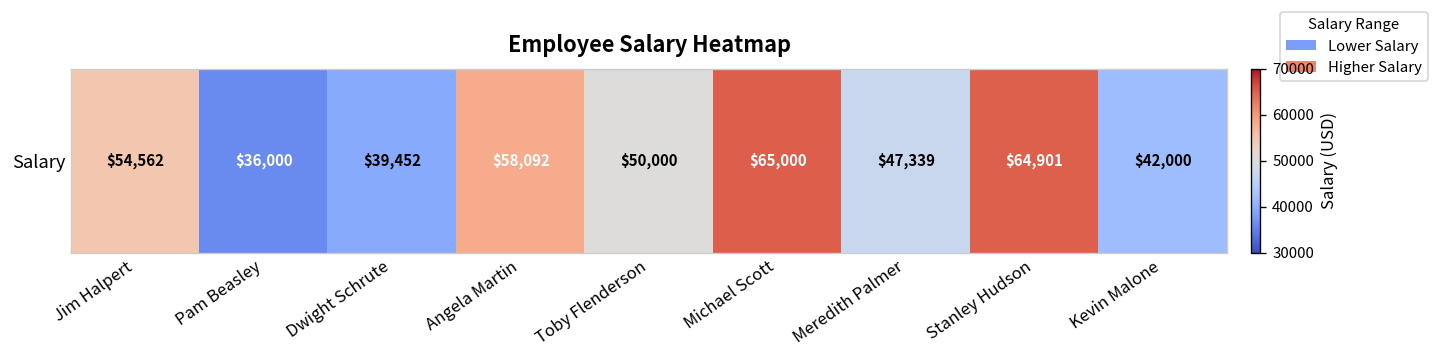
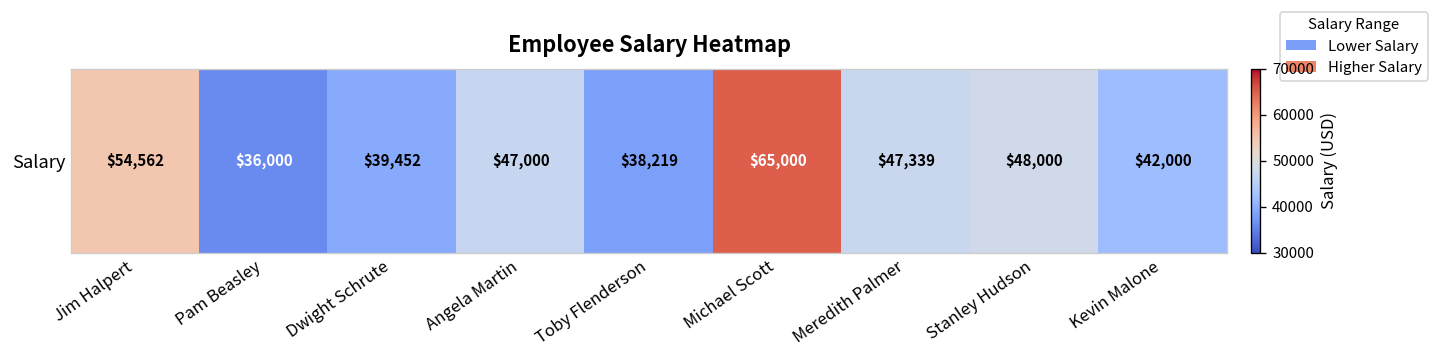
Salary, Angela Martin: $58,092 -> $47,000
Salary, Toby Flenderson: $50,000 -> $38,219
Salary, Stanley Hudson: $64,901 -> $48,000
